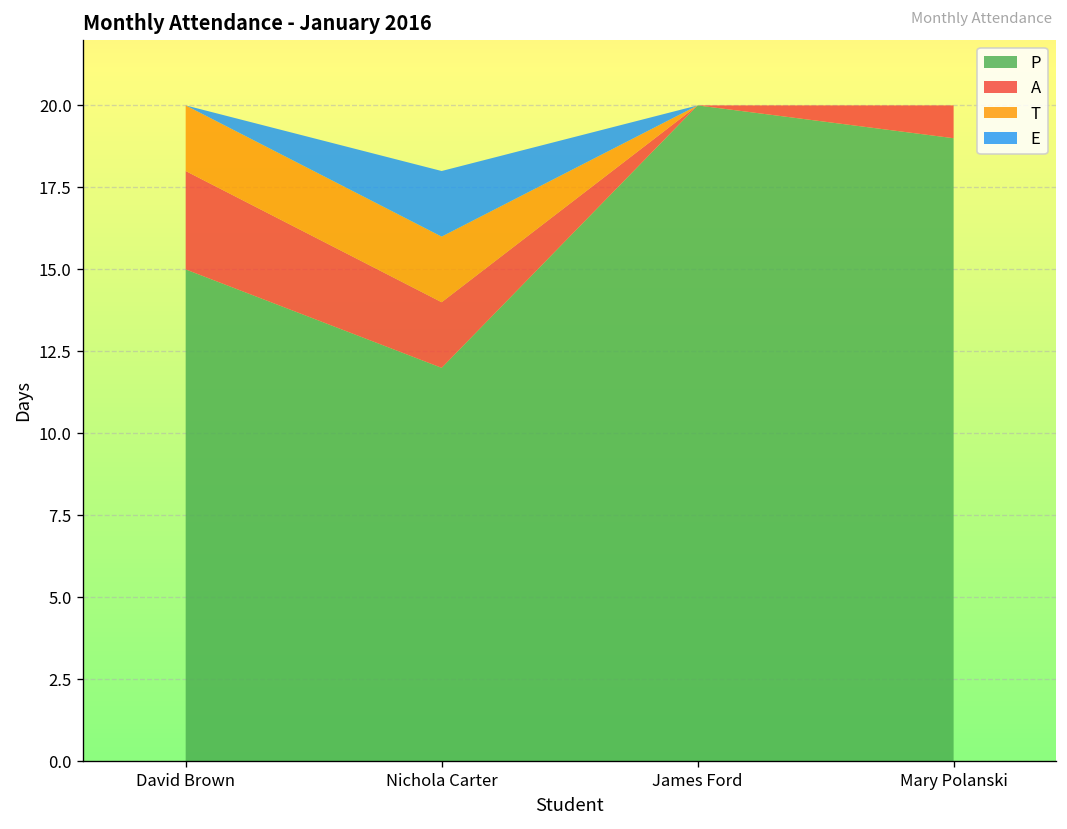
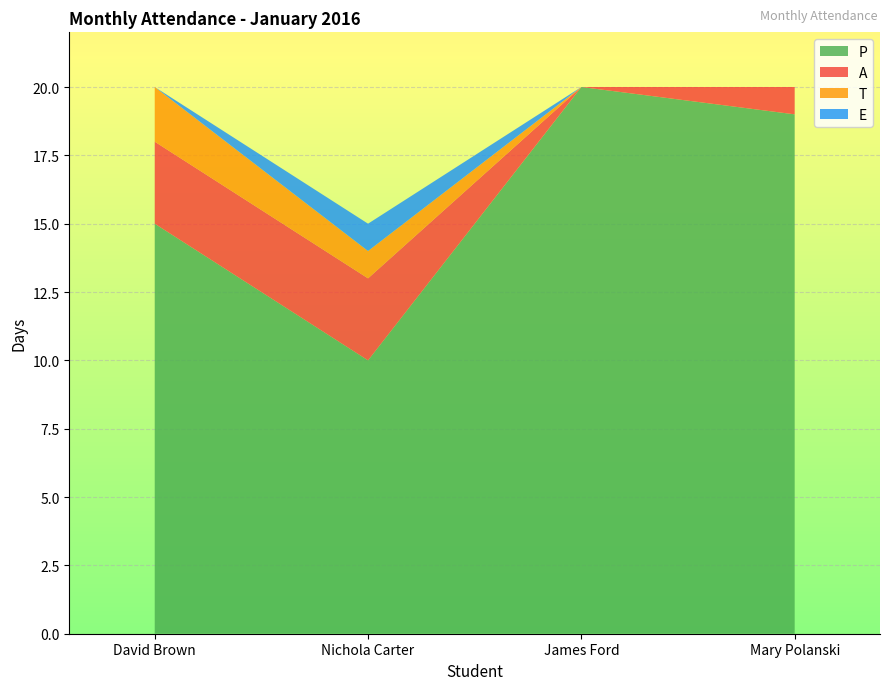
P, Nichola Carter: 12 -> 10
A, Nichola Carter: 2 -> 3
T, Nichola Carter: 2 -> 1
E, Nichola Carter: 2 -> 1
